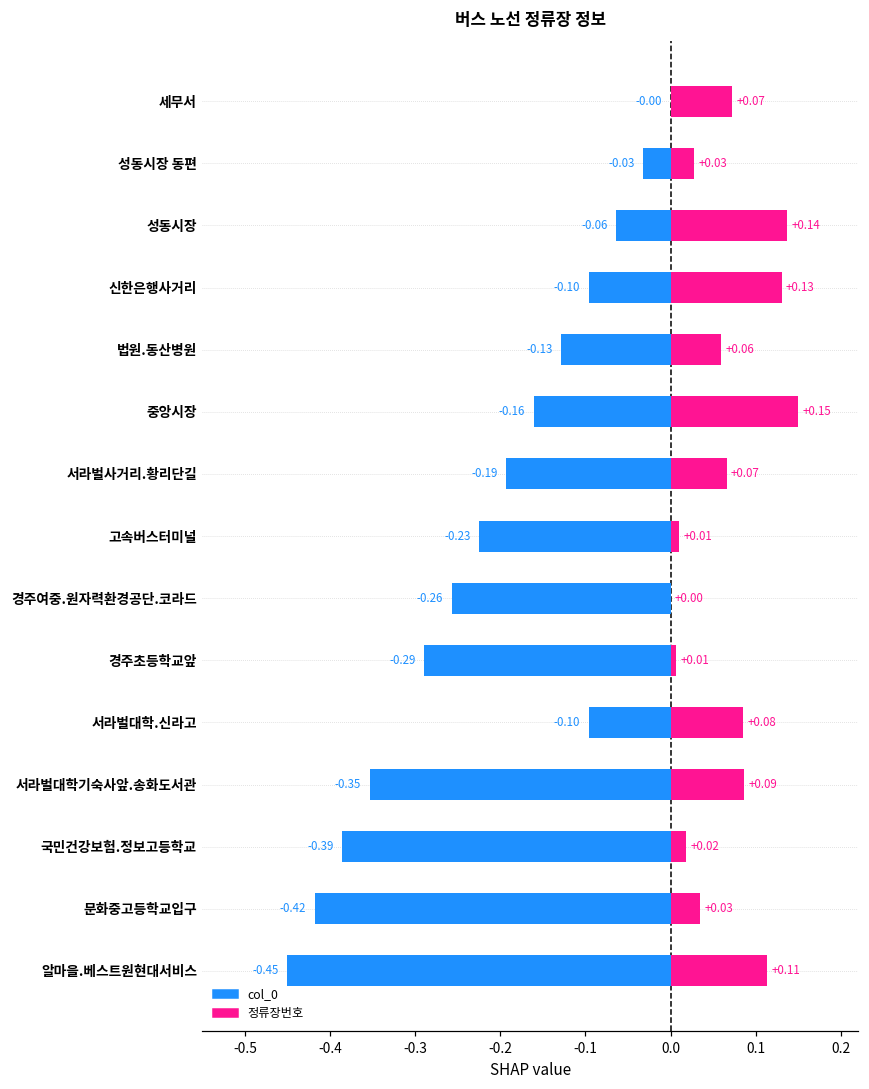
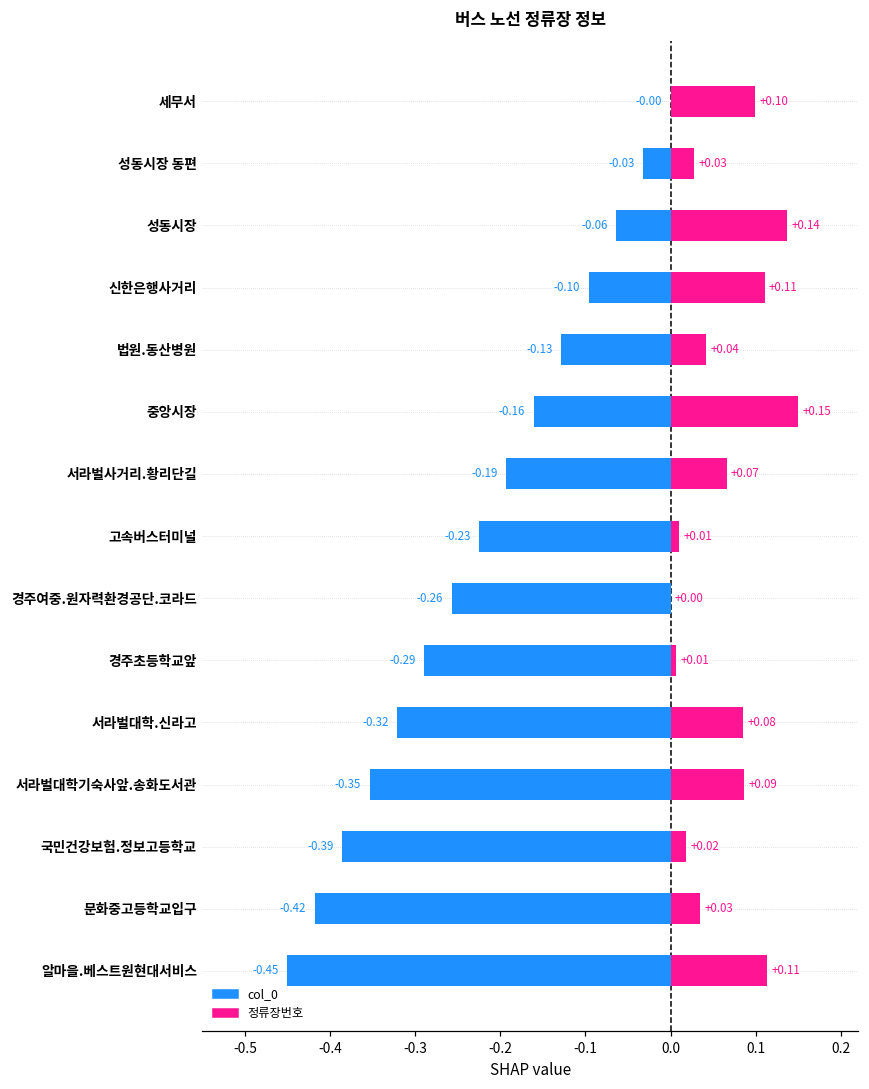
정류장번호, 세무서: +0.07 -> +0.10
정류장번호, 신한은행사거리: +0.13 -> +0.11
정류장번호, 법원.동산병원: +0.06 -> +0.04
col_0, 서라벌대학.신라고: -0.10 -> -0.32
